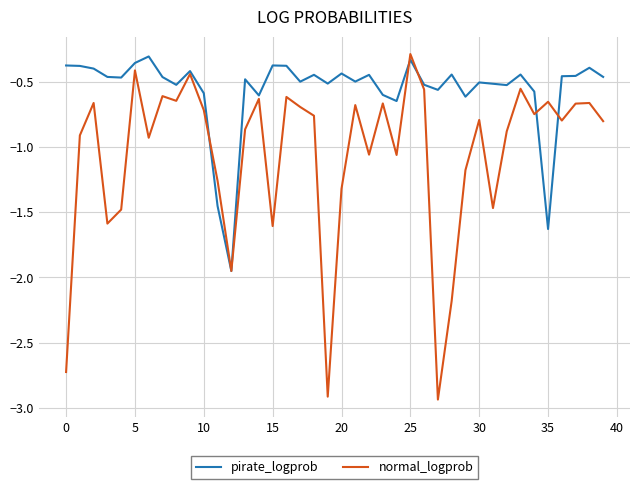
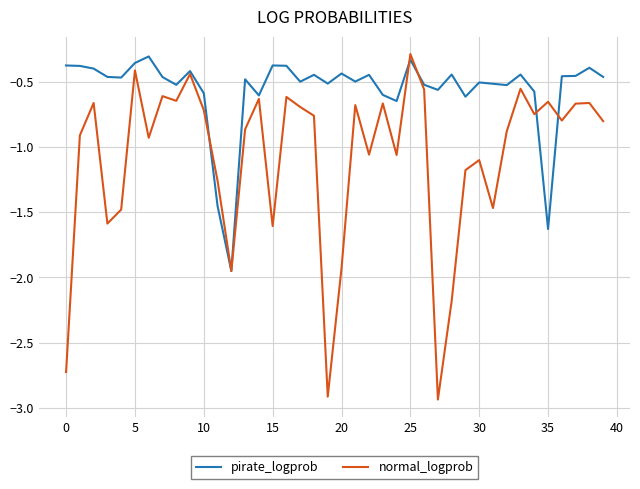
normal_logprob, 20: -1.32 -> -1.93
normal_logprob, 30: -0.79 -> -1.10
